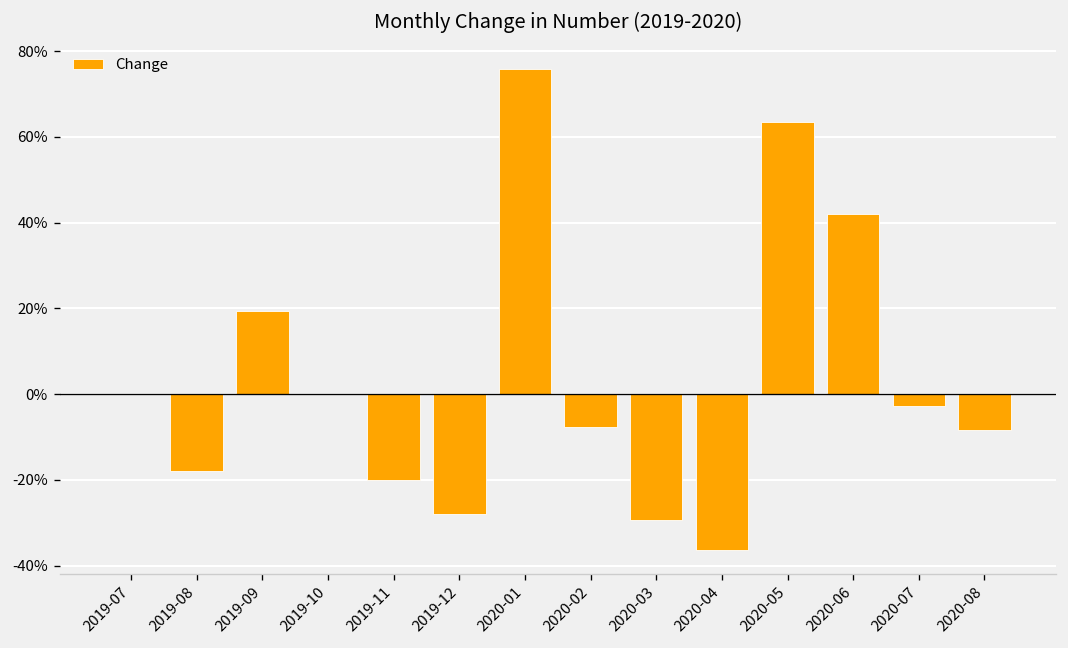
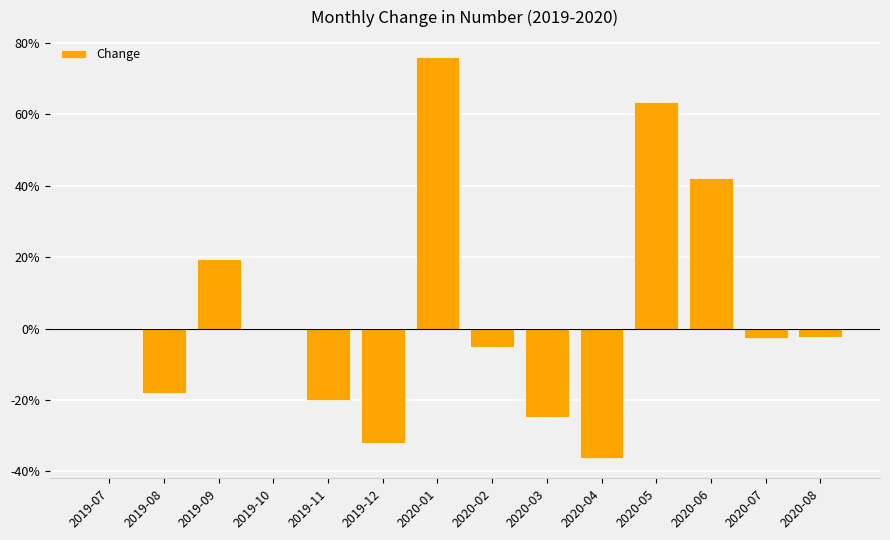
2019-12: -28% -> -32%
2020-02: -8% -> -5%
2020-03: -29% -> -25%
2020-08: -8% -> -3%
